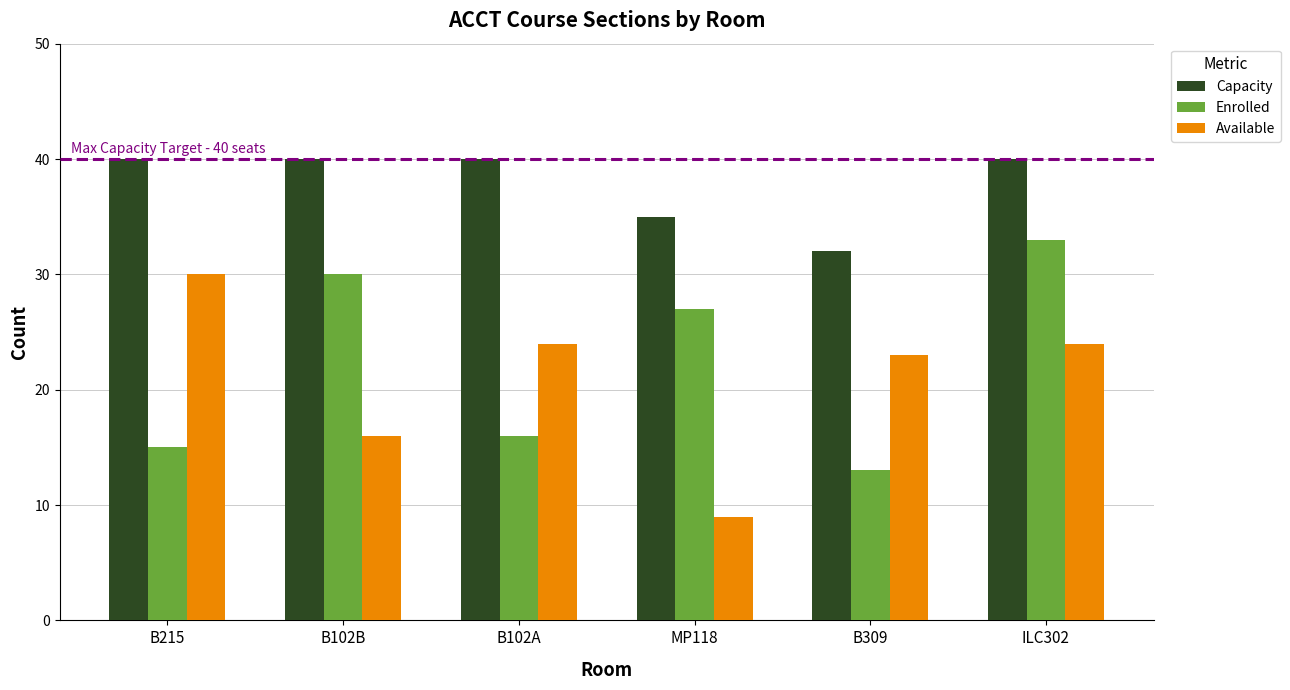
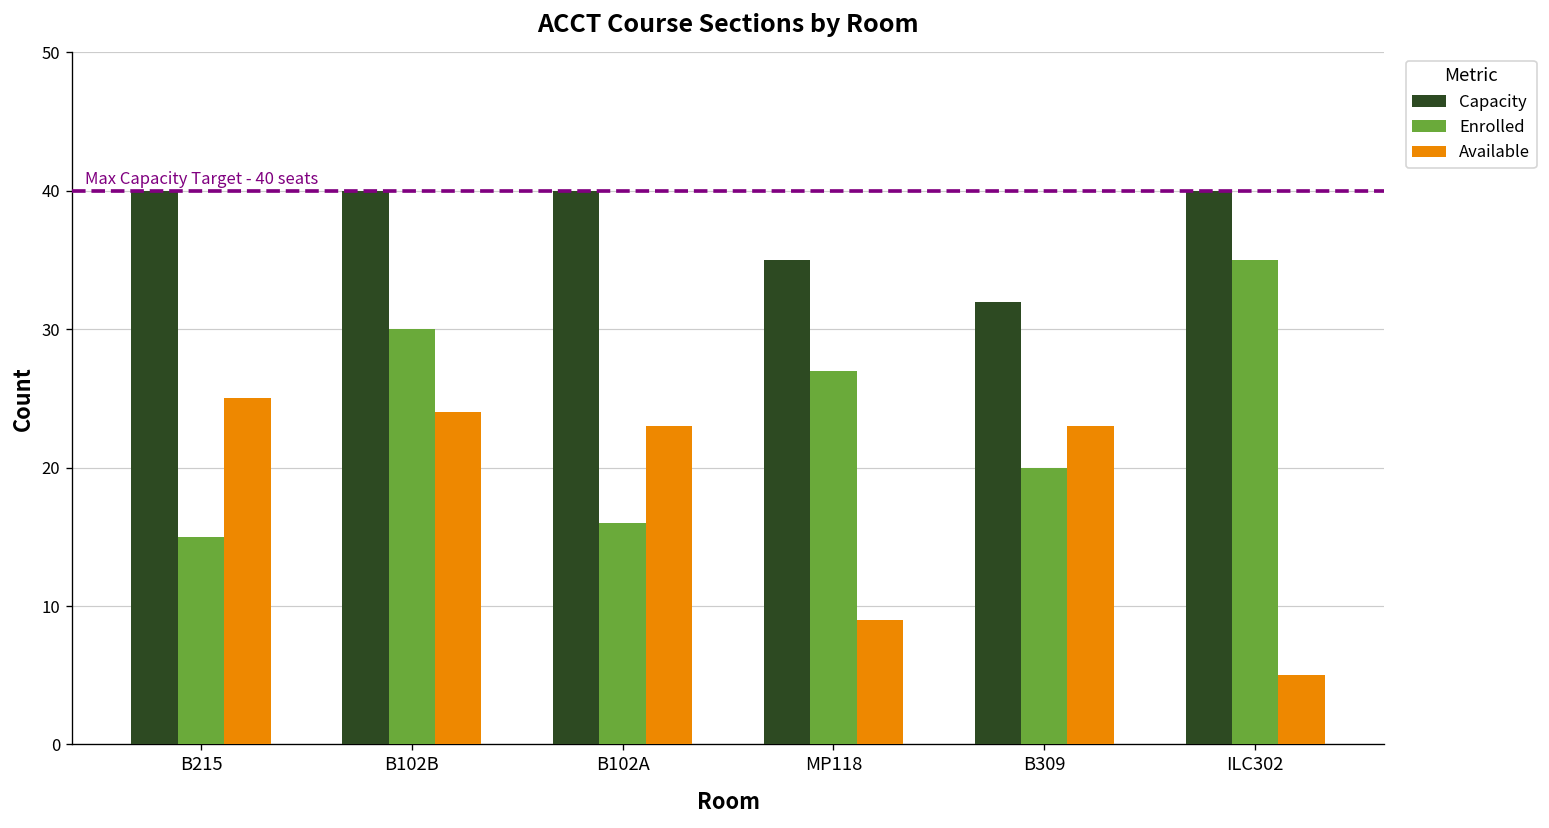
Available, B215: 30 -> 25
Available, B102B: 16 -> 24
Available, B102A: 24 -> 23
Enrolled, B309: 13 -> 20
Enrolled, ILC302: 33 -> 35
Available, ILC302: 24 -> 5
